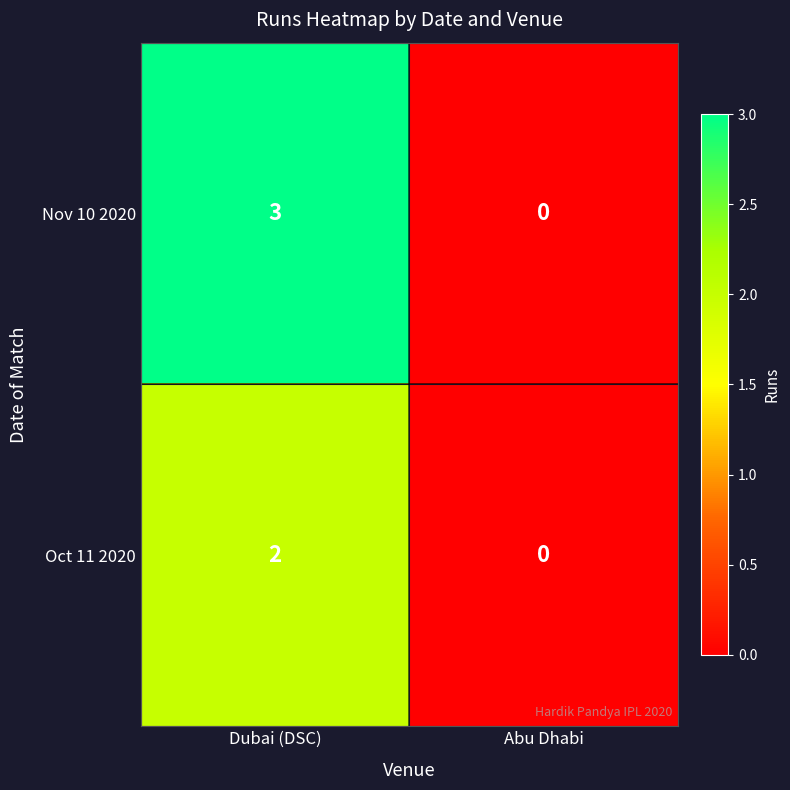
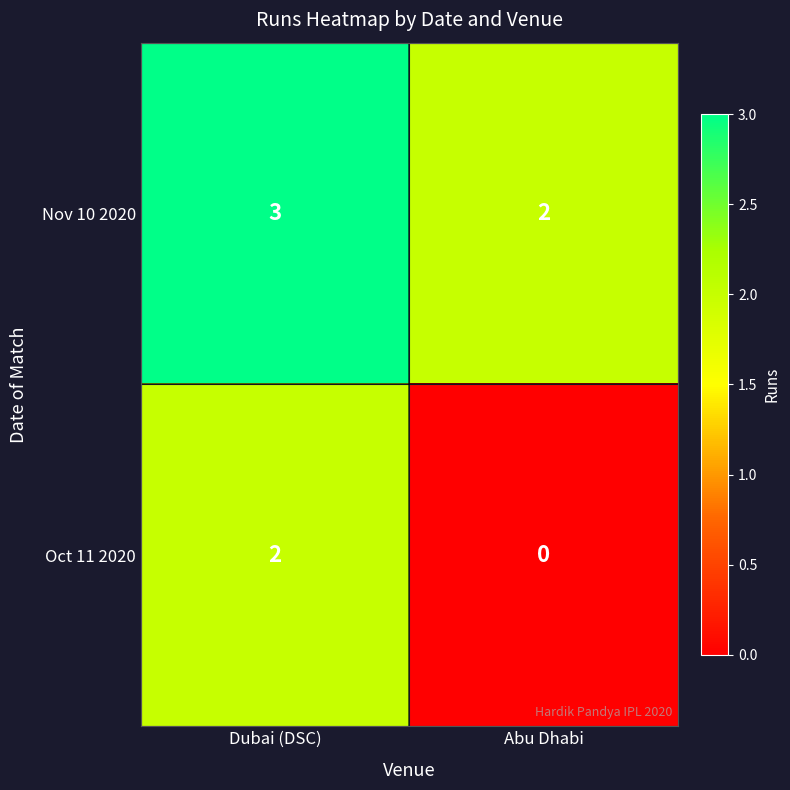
Nov 10 2020, Abu Dhabi: 0 -> 2
